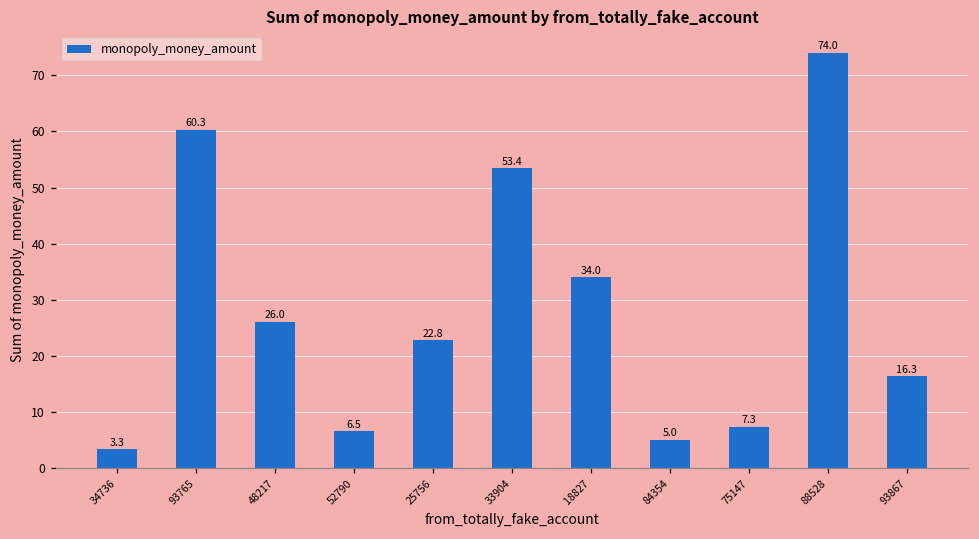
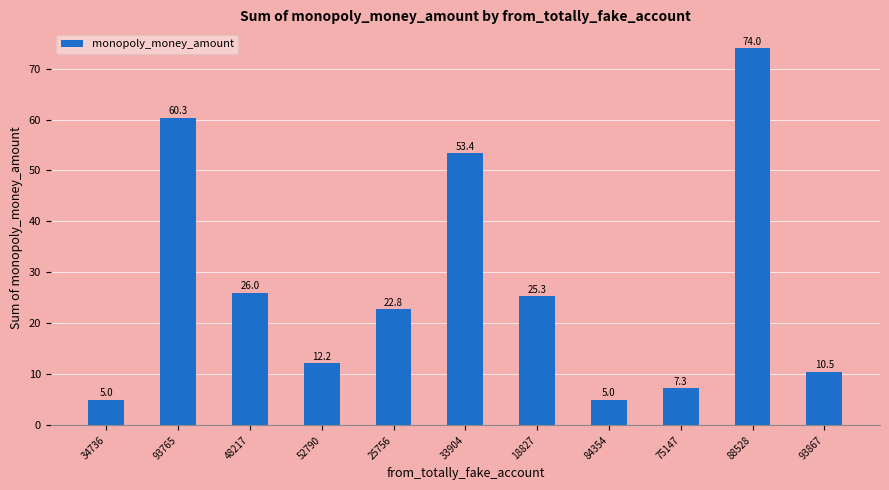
34736: 3.3 -> 5.0
52790: 6.5 -> 12.2
18827: 34.0 -> 25.3
93867: 16.3 -> 10.5
